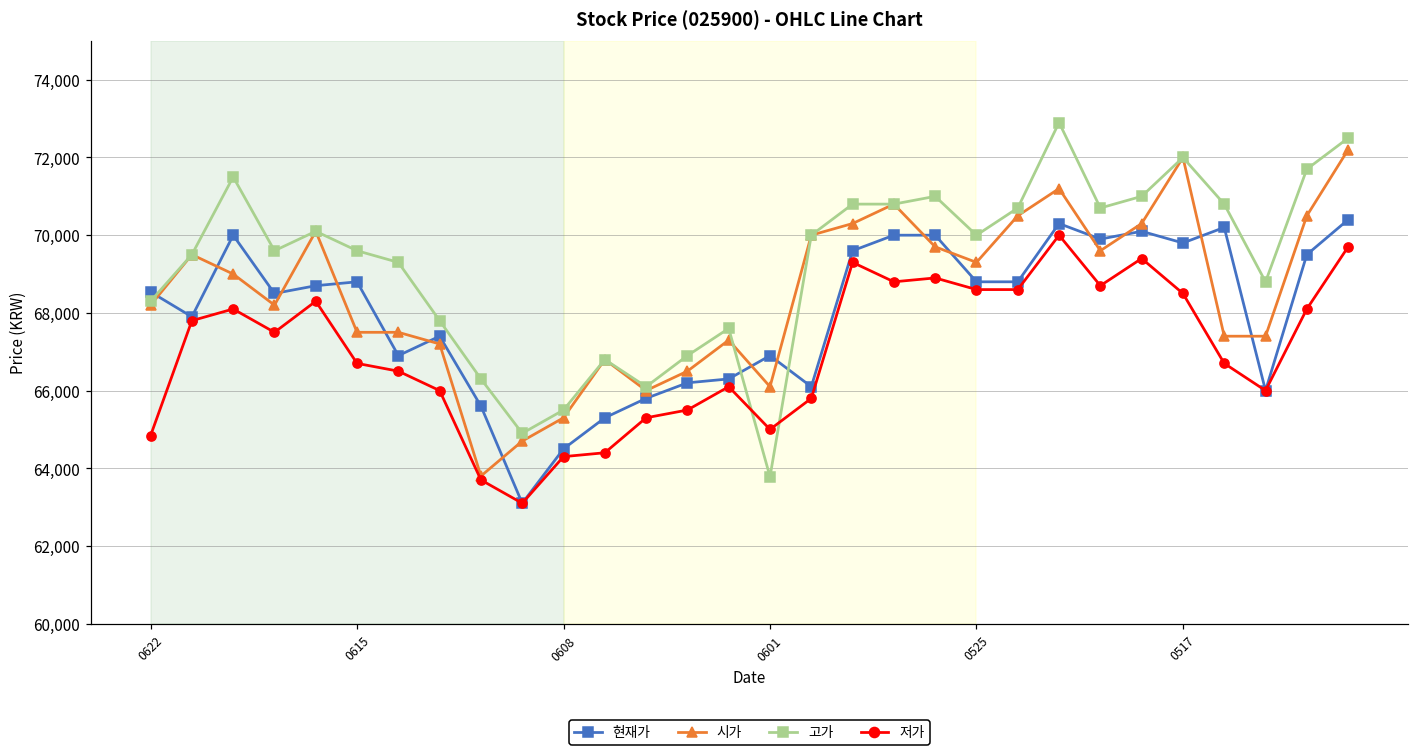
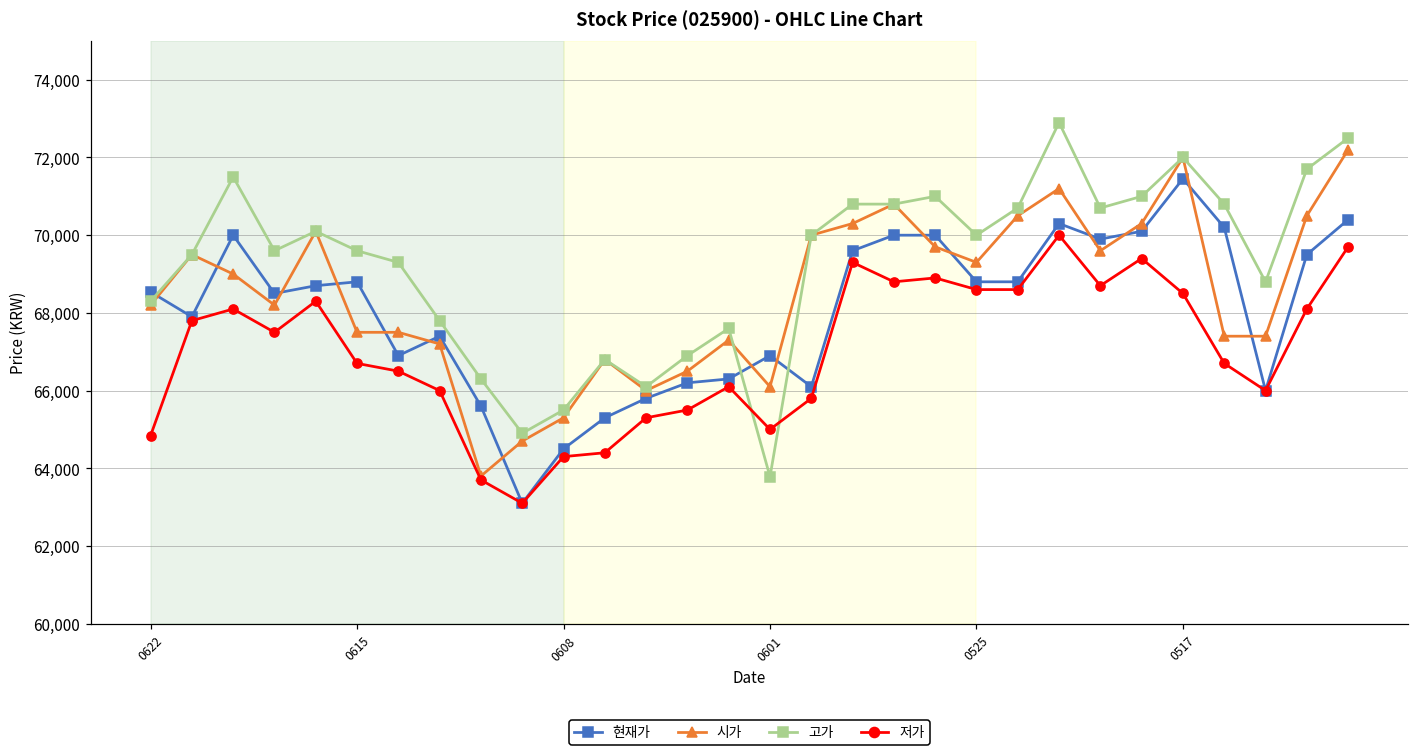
현재가, 0517: 69,800 -> 71,500
